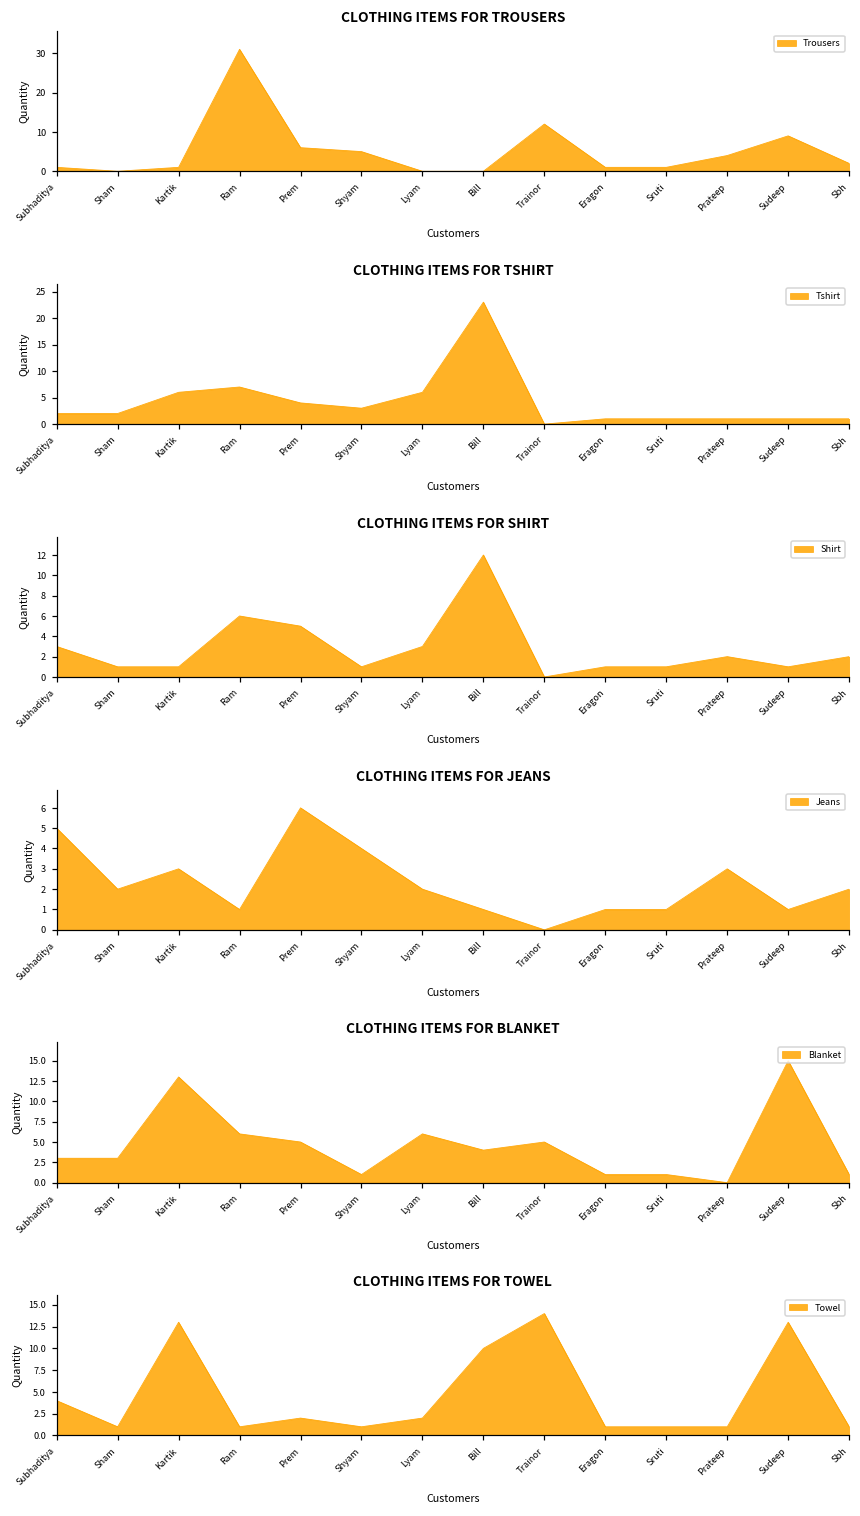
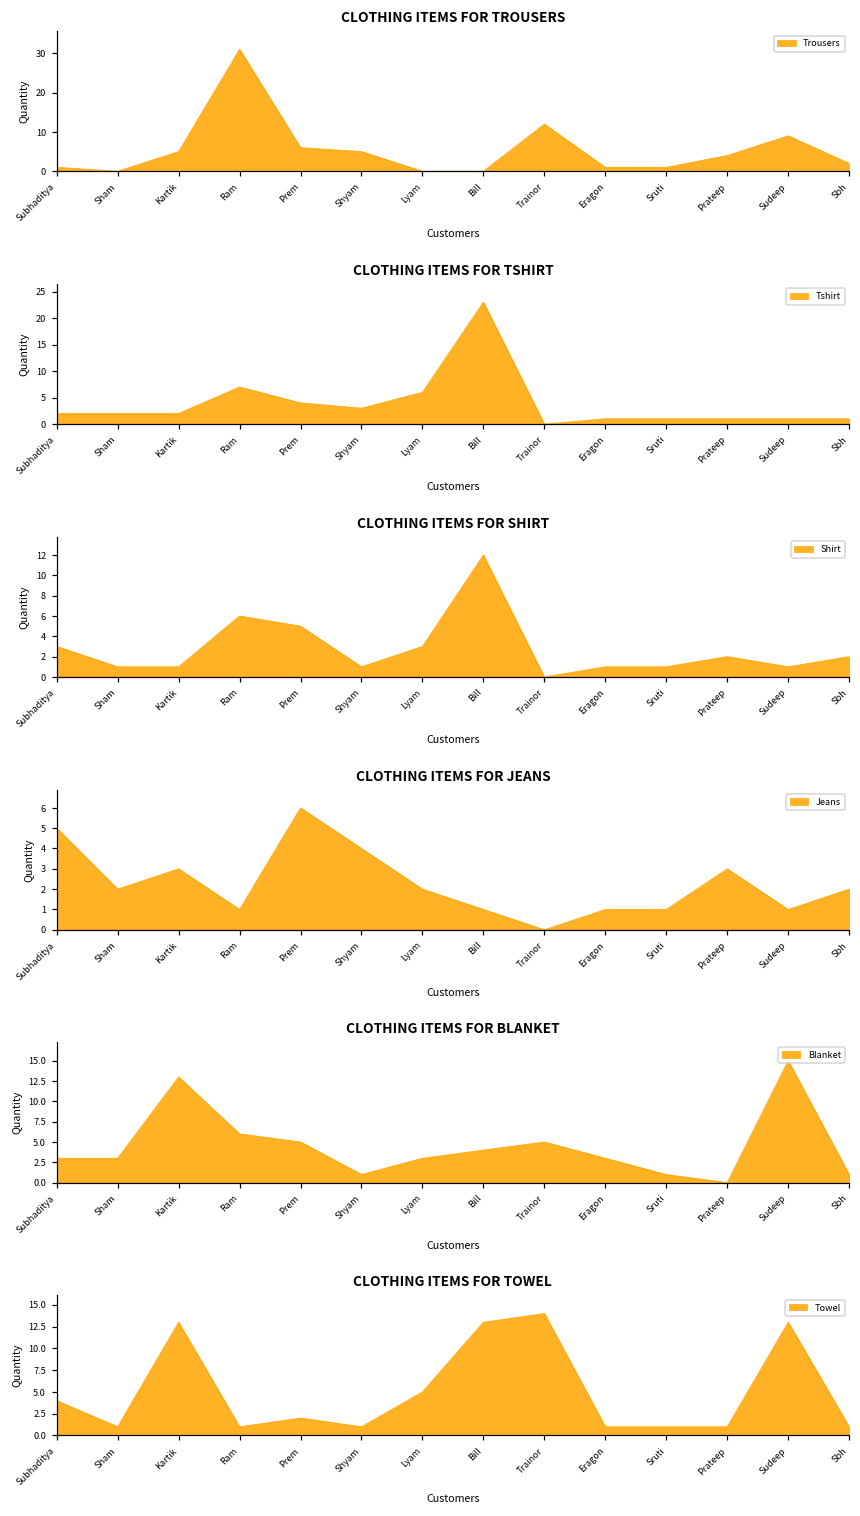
CLOTHING ITEMS FOR TROUSERS, Kartik: 1 -> 5
CLOTHING ITEMS FOR TSHIRT, Kartik: 6 -> 2
CLOTHING ITEMS FOR BLANKET, Lyam: 6 -> 3
CLOTHING ITEMS FOR BLANKET, Eragon: 1 -> 3
CLOTHING ITEMS FOR TOWEL, Lyam: 2 -> 5
CLOTHING ITEMS FOR TOWEL, Bill: 10 -> 13
